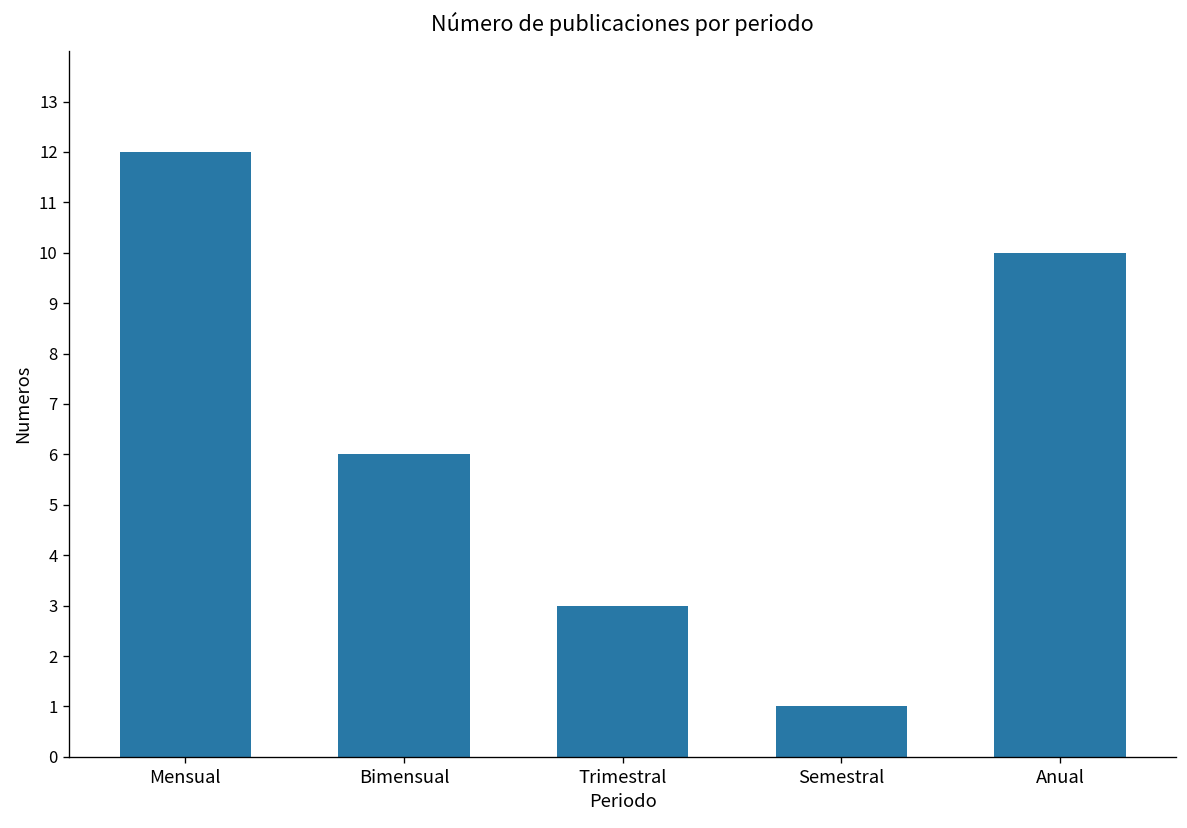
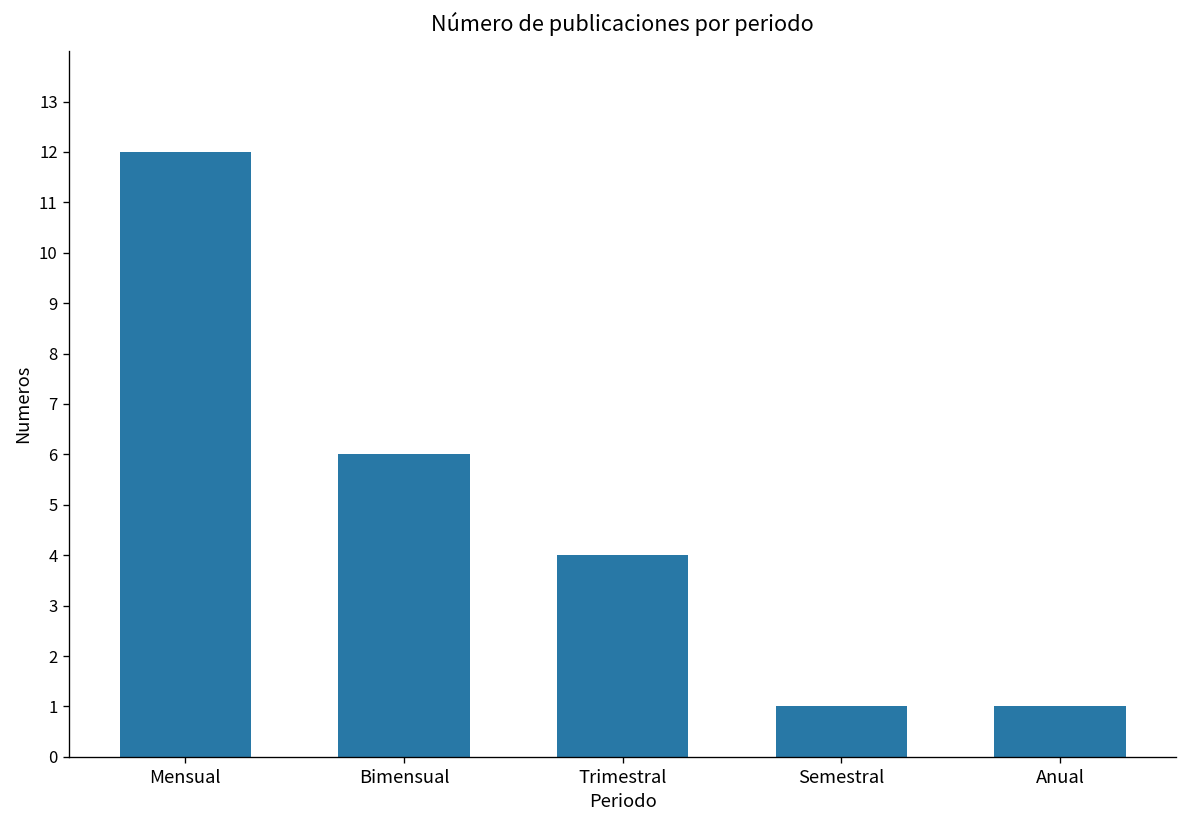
Trimestral: 3 -> 4
Anual: 10 -> 1
